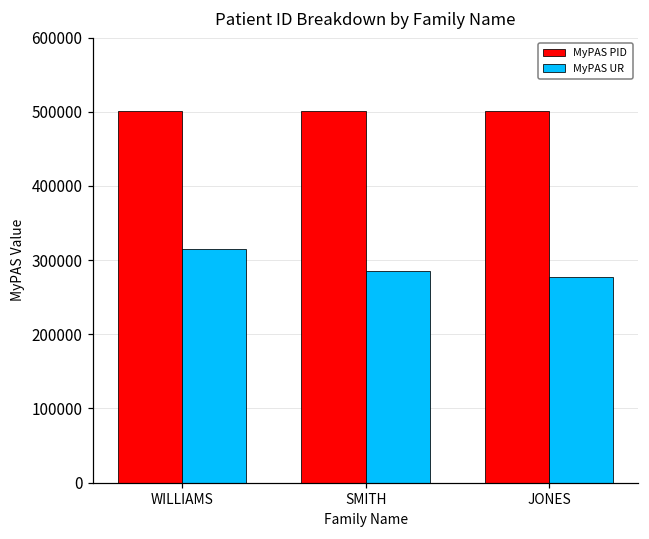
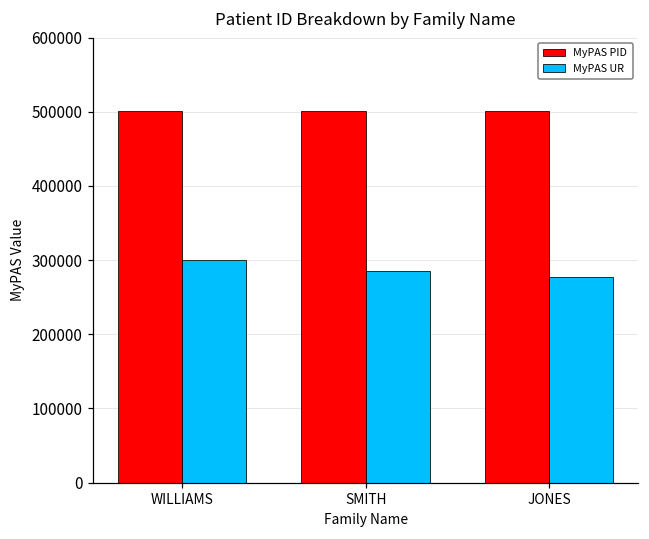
MyPAS UR, WILLIAMS: 320000 -> 300000
